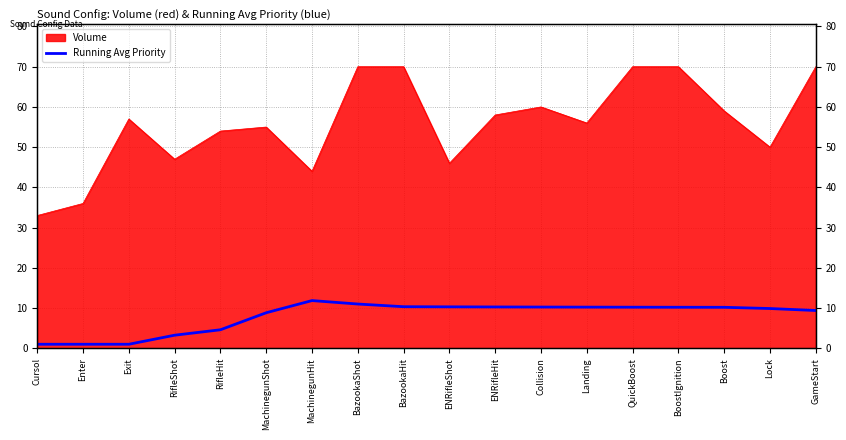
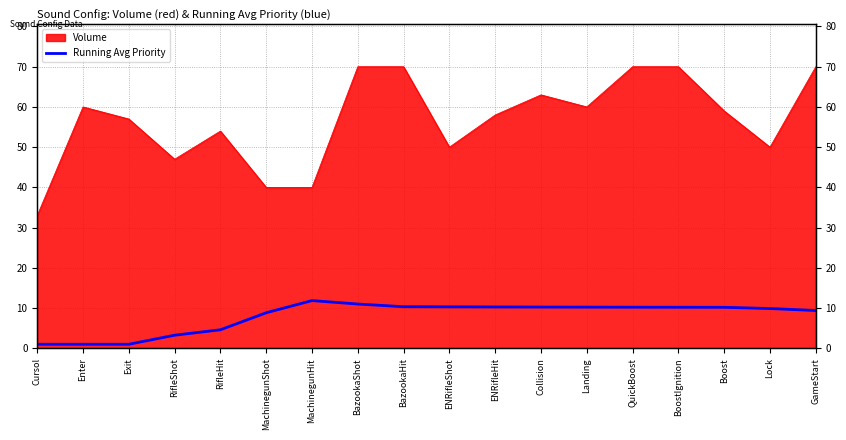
Volume, Enter: 36 -> 60
Volume, MachinegunShot: 55 -> 40
Volume, MachinegunHit: 44 -> 40
Volume, ENRifleShot: 46 -> 50
Volume, Collision: 60 -> 63
Volume, Landing: 56 -> 60
